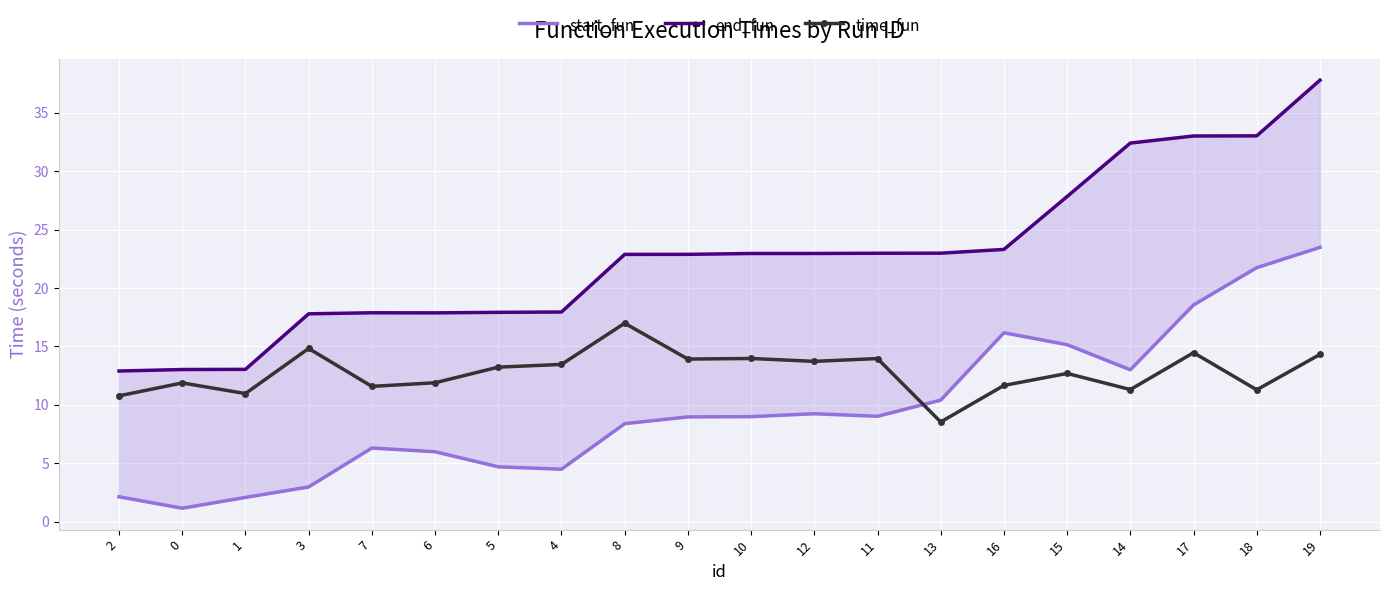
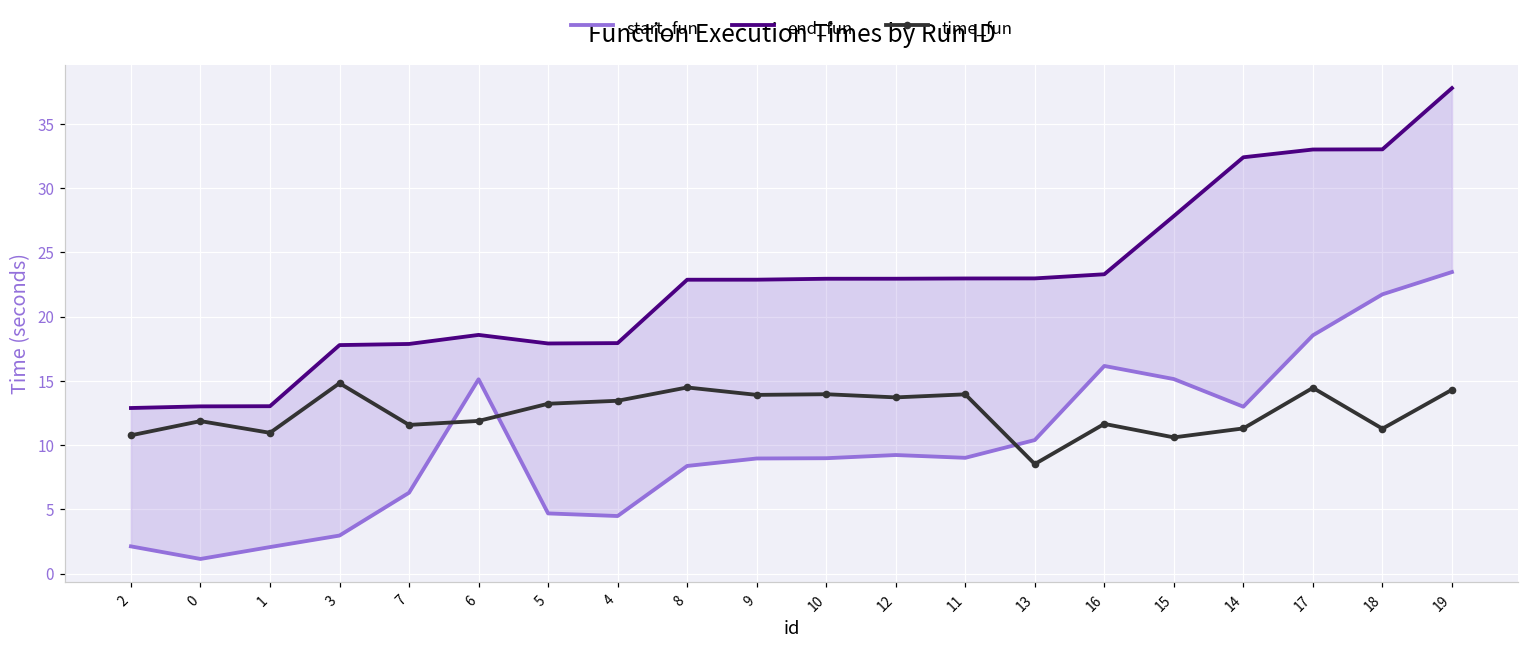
start_fun, 6: 6.0 -> 15.1
end_fun, 6: 17.9 -> 18.6
time_fun, 8: 17.0 -> 14.5
time_fun, 15: 12.7 -> 10.6
